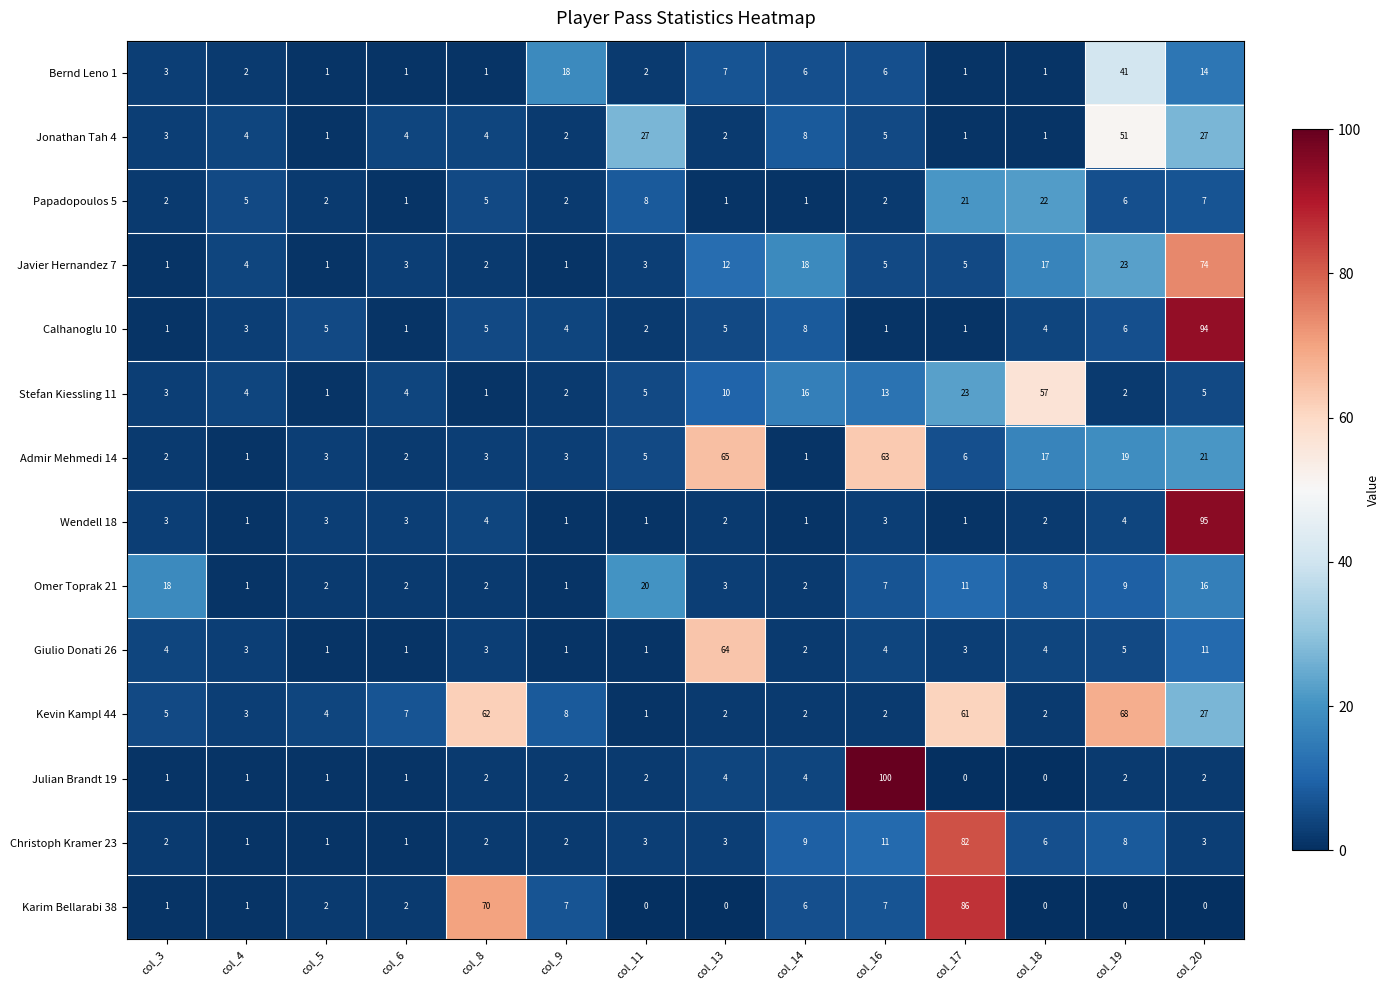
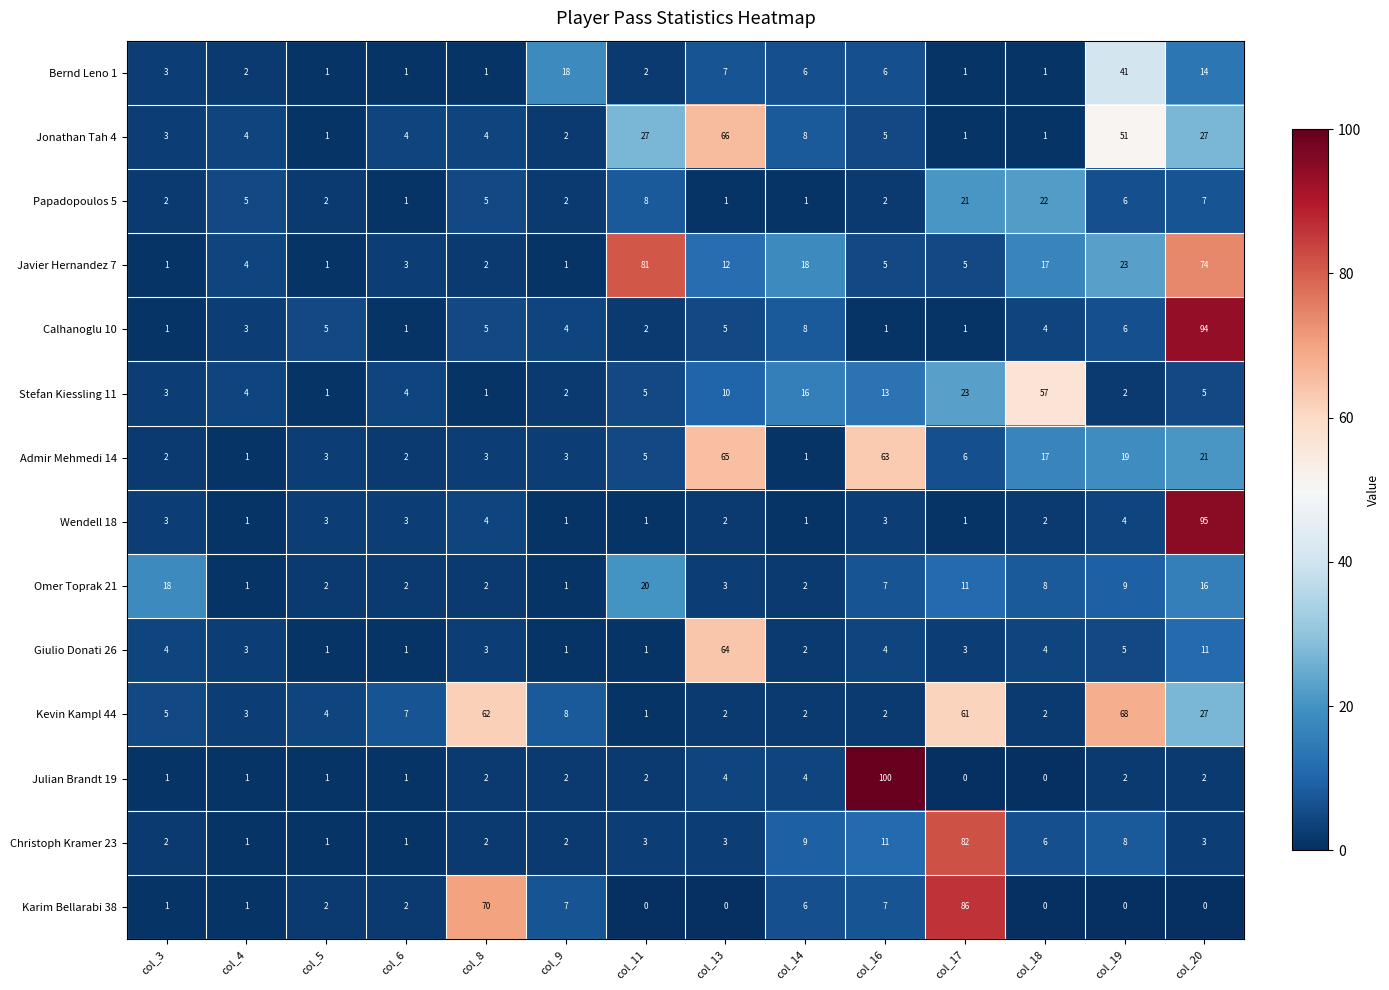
Jonathan Tah 4, col_13: 2 -> 66
Javier Hernandez 7, col_11: 3 -> 81
